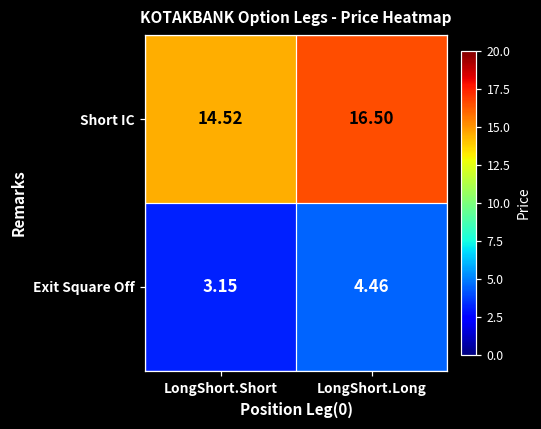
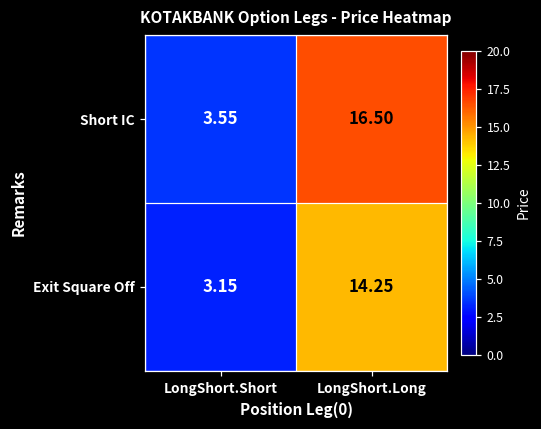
Short IC, LongShort.Short: 14.52 -> 3.55
Exit Square Off, LongShort.Long: 4.46 -> 14.25
